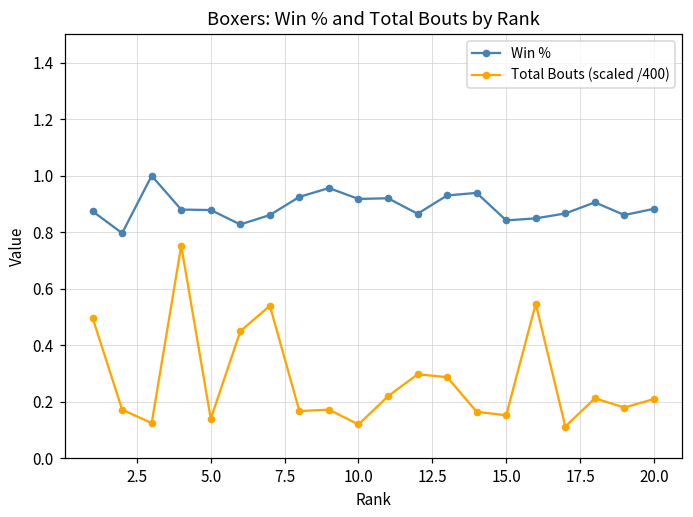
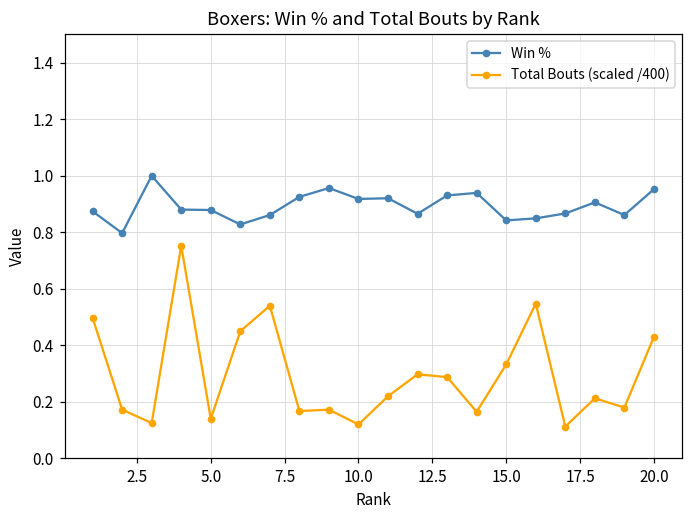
Total Bouts (scaled /400), 15.0: 0.15 -> 0.33
Win %, 20.0: 0.88 -> 0.95
Total Bouts (scaled /400), 20.0: 0.21 -> 0.43
